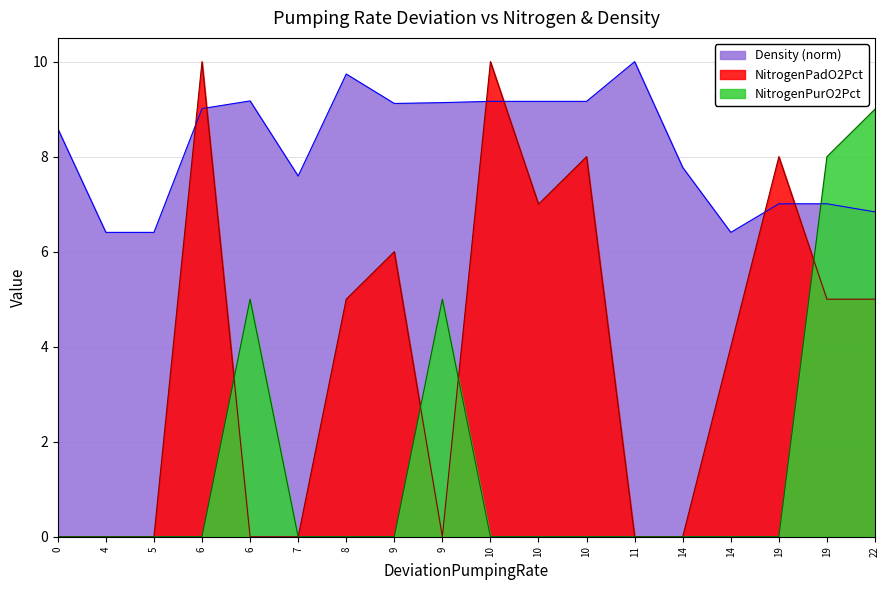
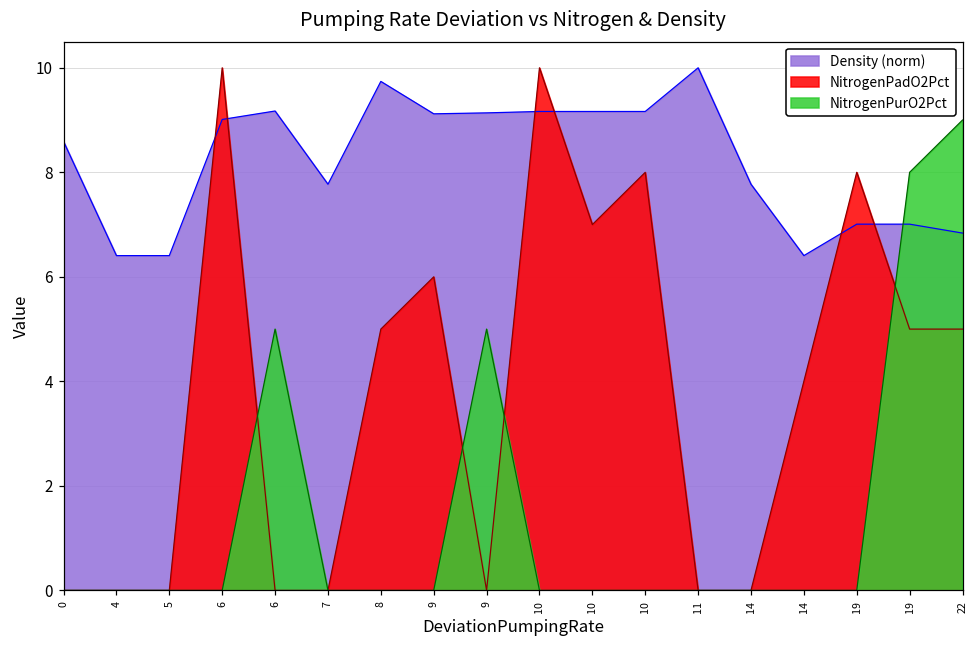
Density (norm), 7: 7.6 -> 7.8
